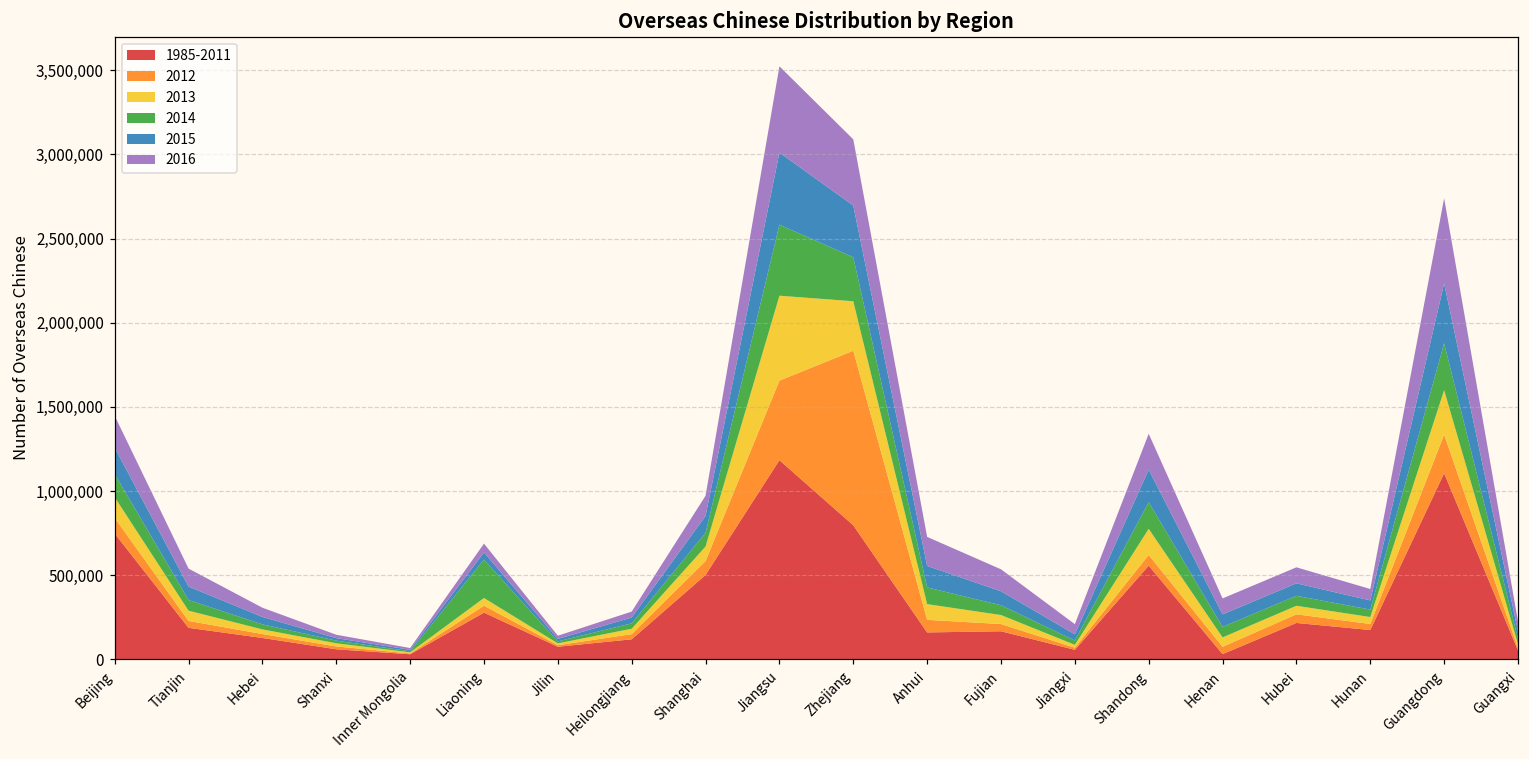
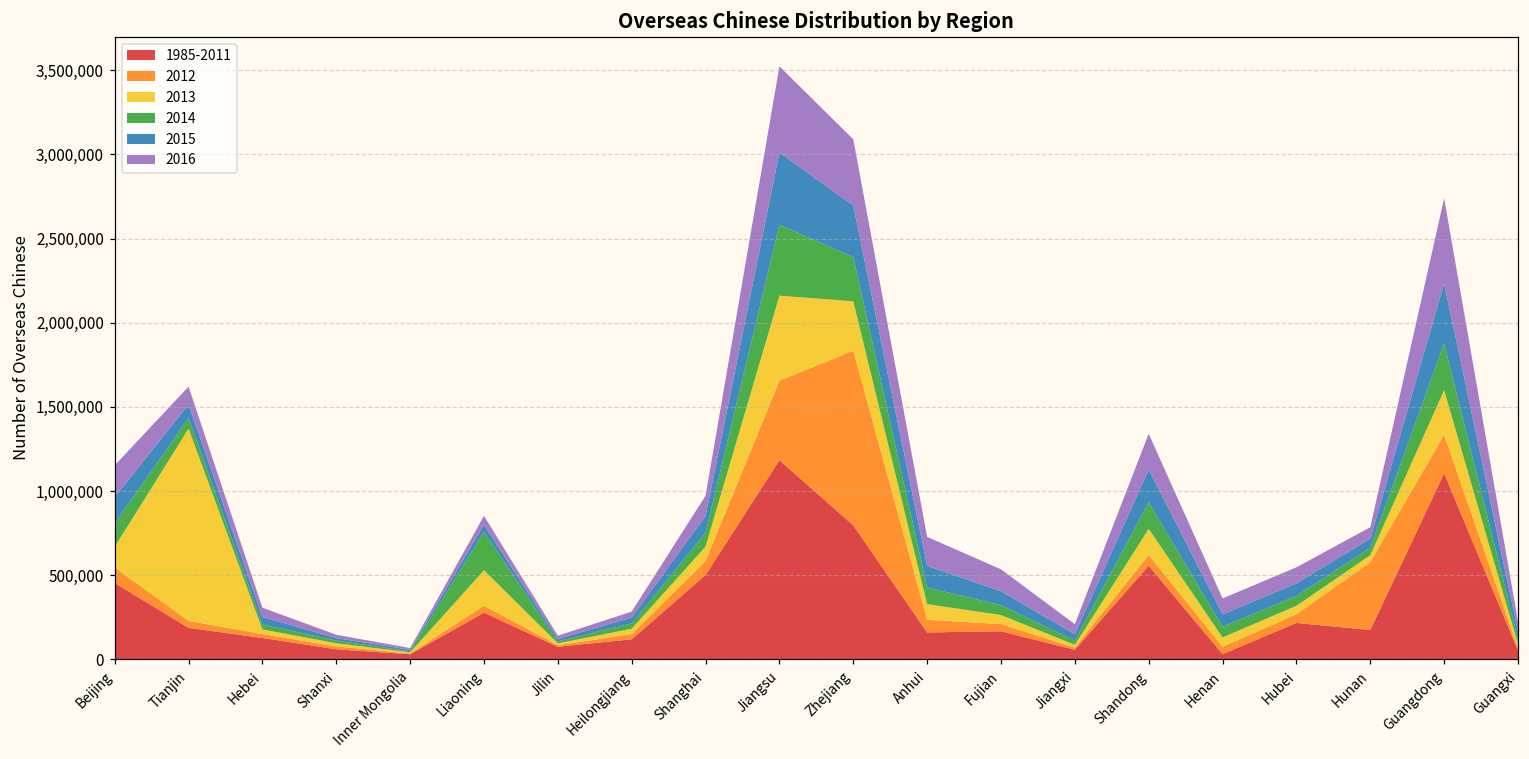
1985-2011, Beijing: 750,000 -> 450,000
2013, Tianjin: 60,000 -> 1,140,000
2013, Liaoning: 50,000 -> 210,000
2012, Hunan: 40,000 -> 400,000
